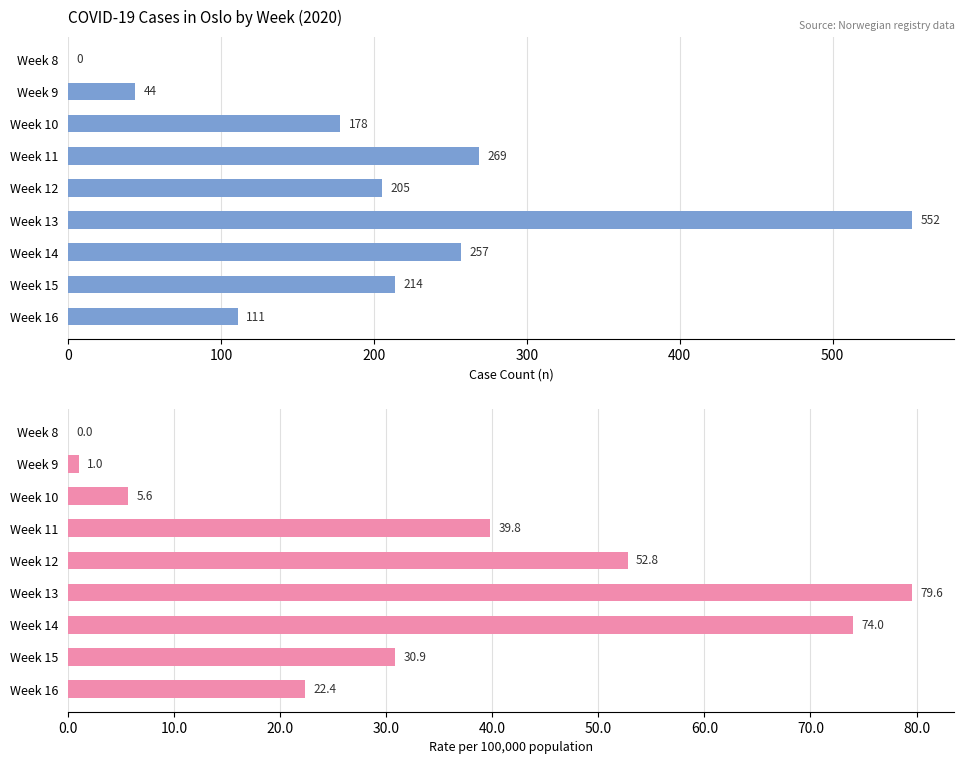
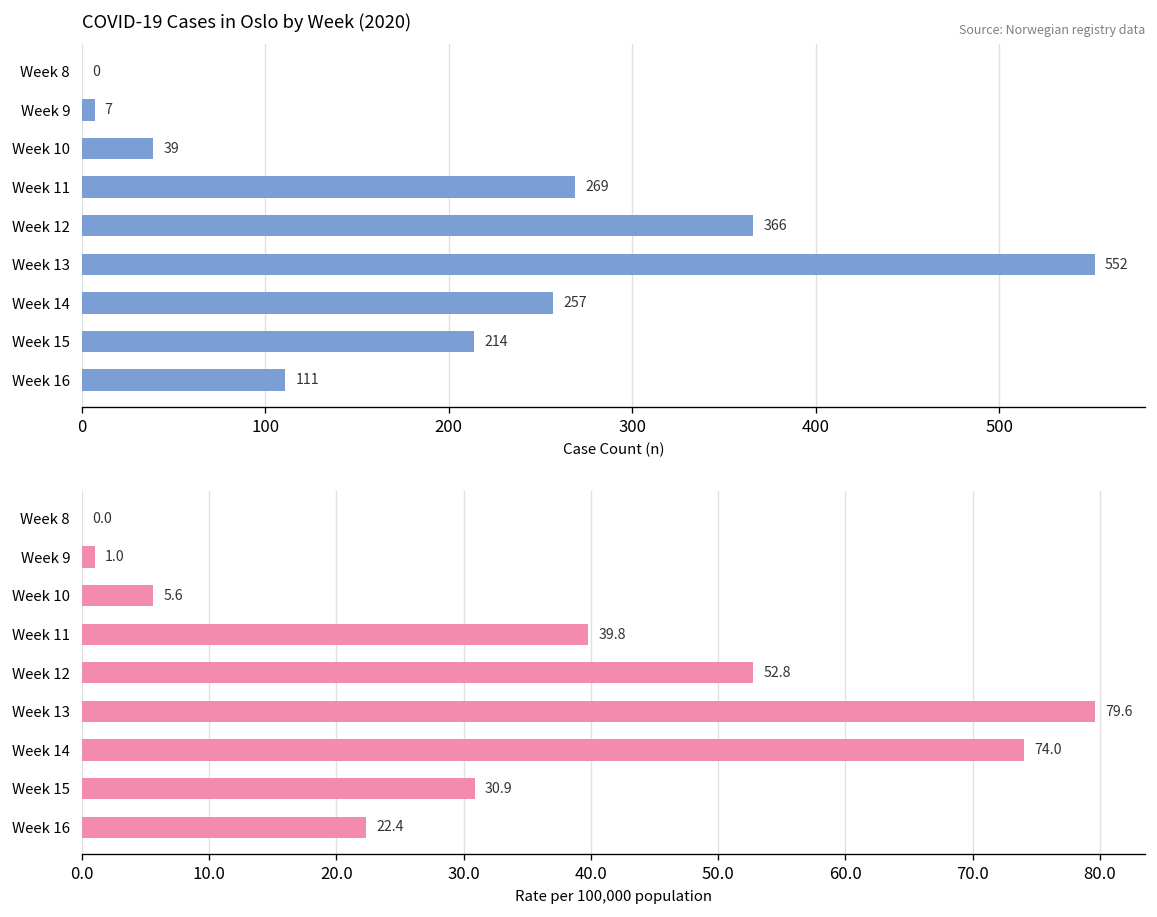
COVID-19 Cases in Oslo by Week (2020), Week 9: 44 -> 7
COVID-19 Cases in Oslo by Week (2020), Week 10: 178 -> 39
COVID-19 Cases in Oslo by Week (2020), Week 12: 205 -> 366
